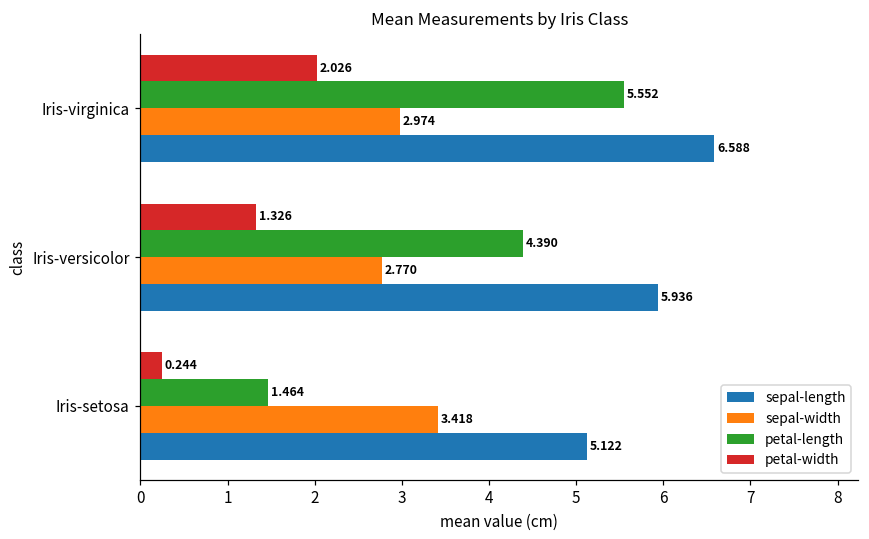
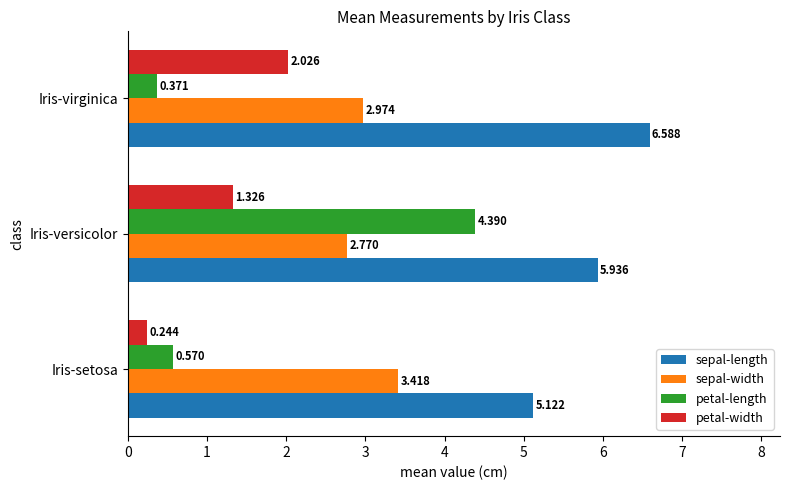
petal-length, Iris-virginica: 5.552 -> 0.371
petal-length, Iris-setosa: 1.464 -> 0.570
